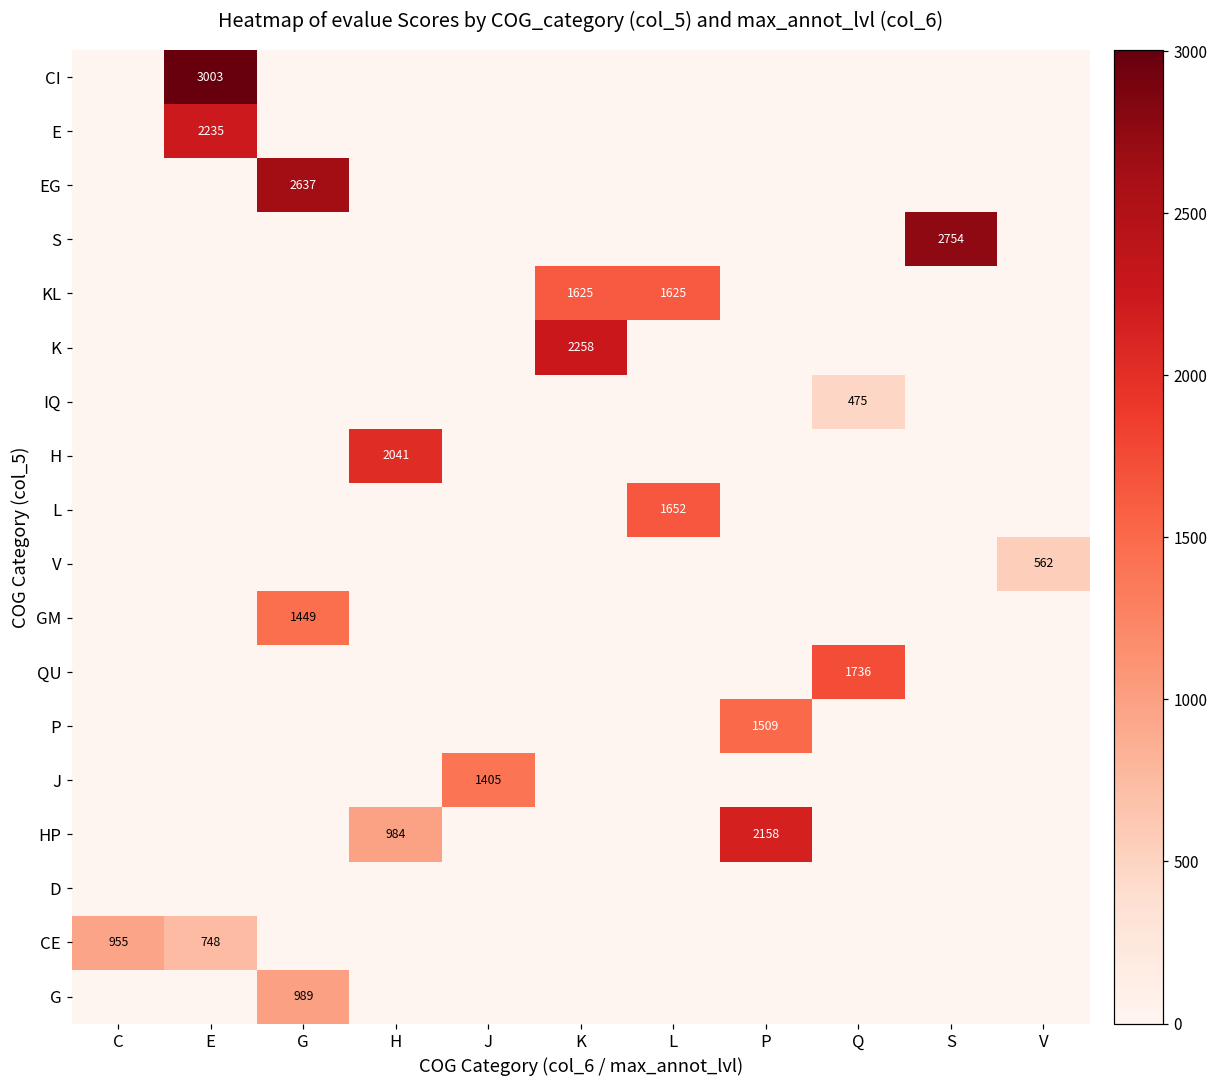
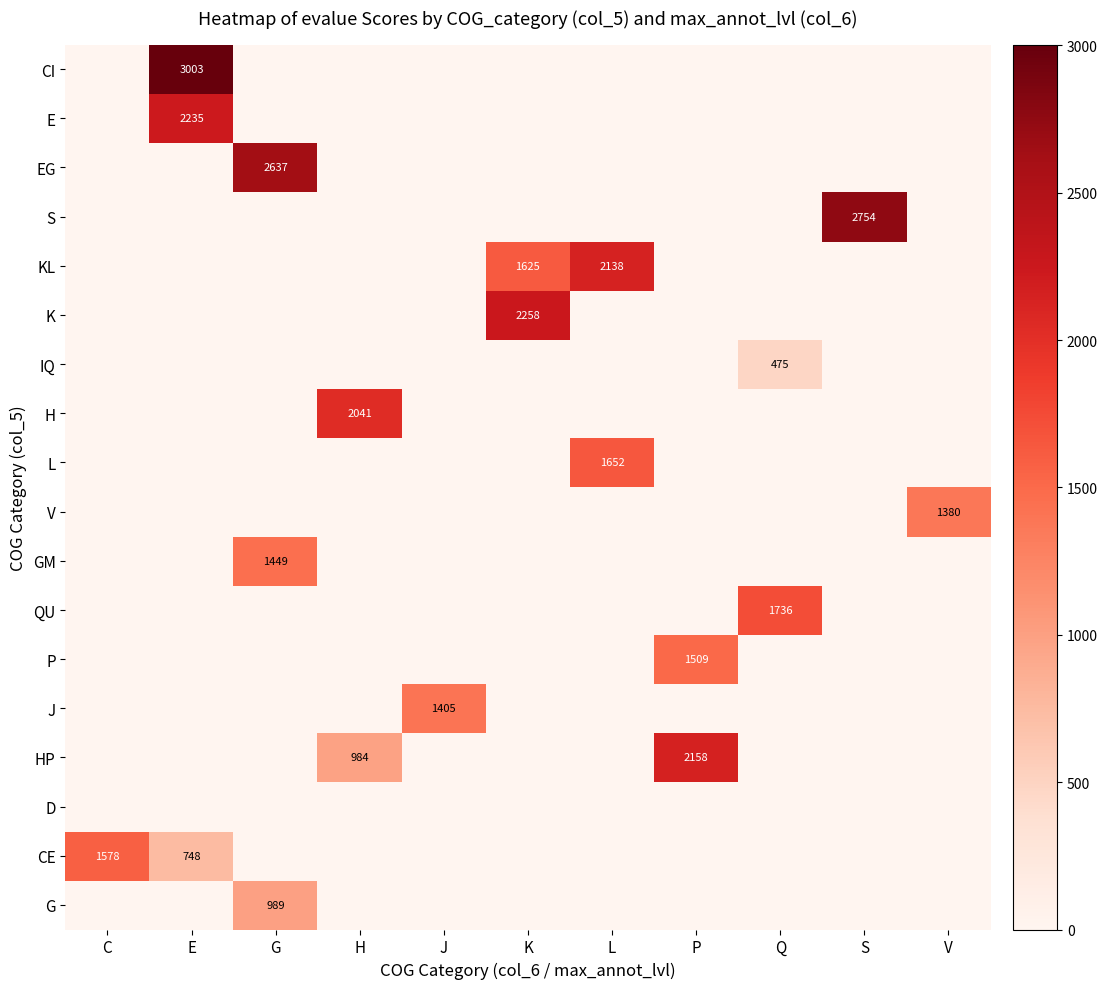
KL, L: 1625 -> 2138
V, V: 562 -> 1380
CE, C: 955 -> 1578
